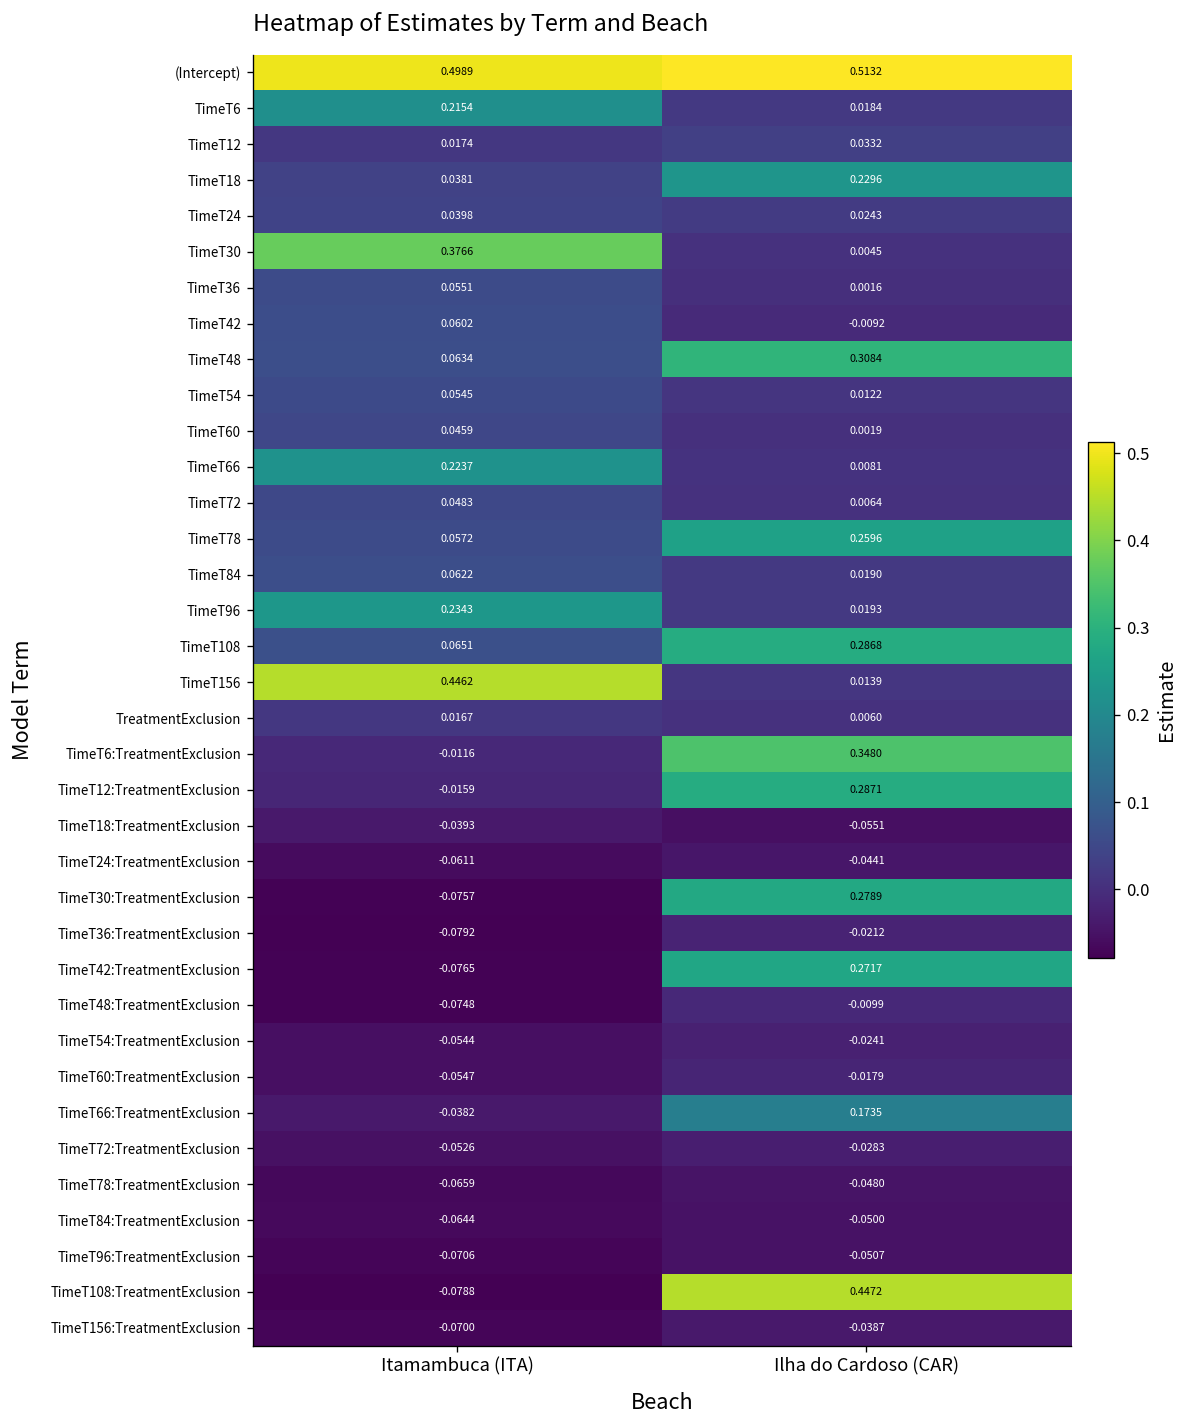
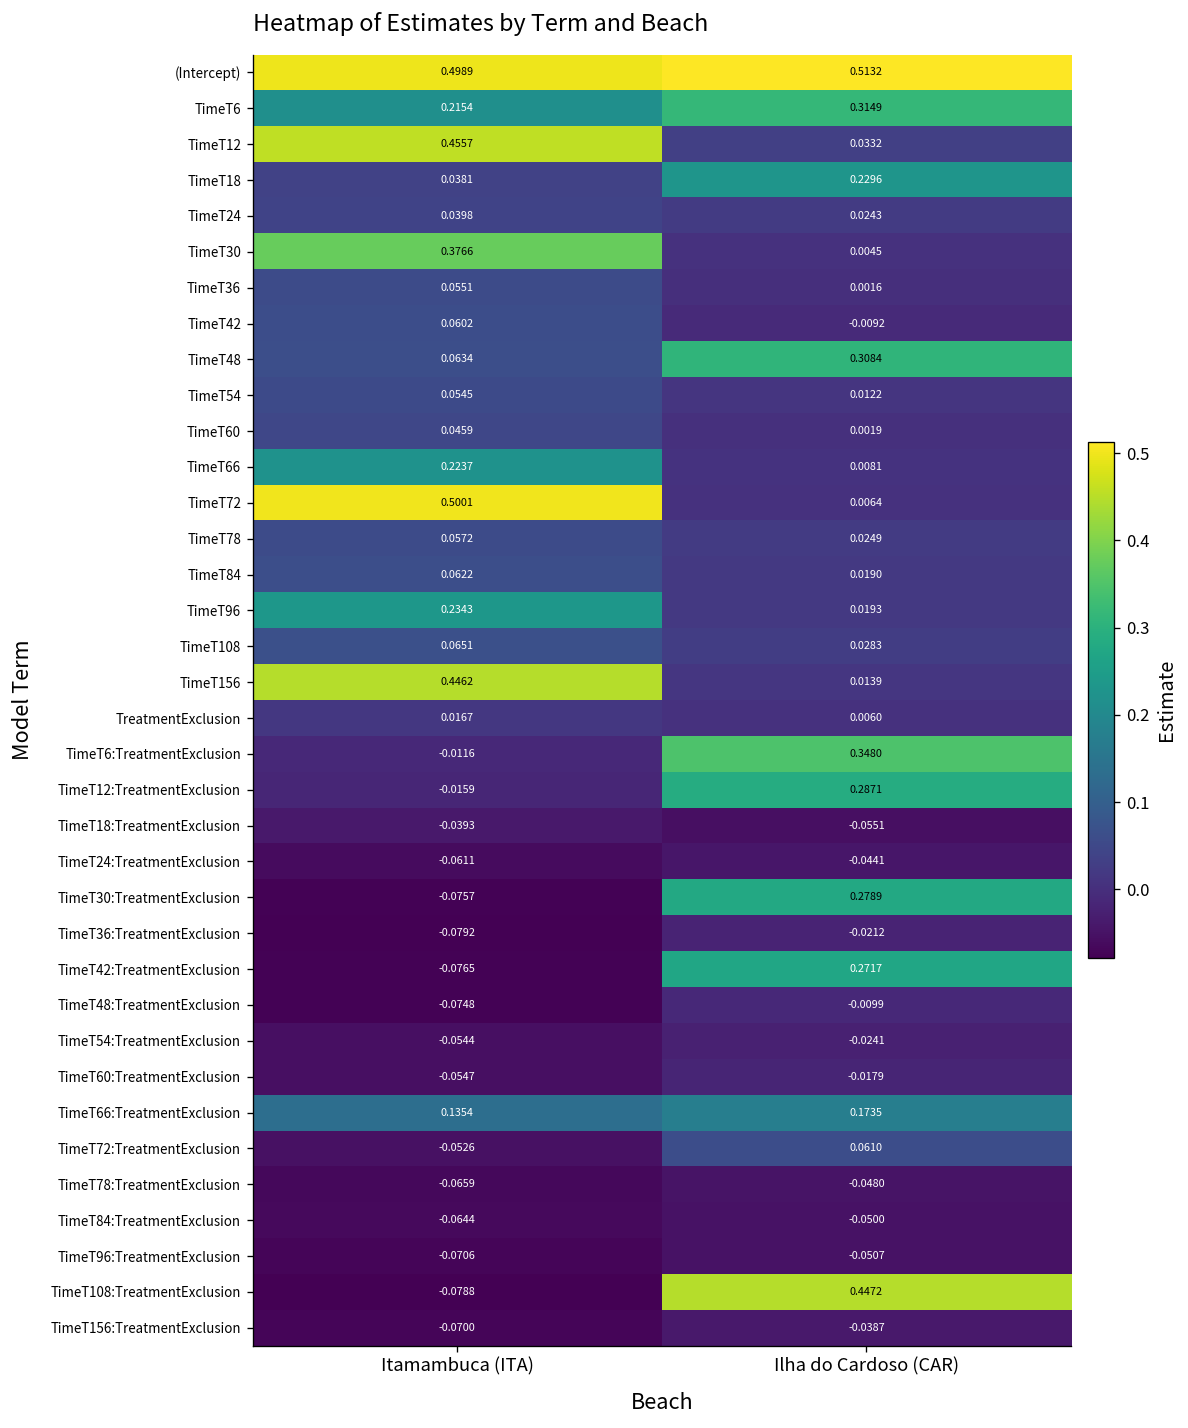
TimeT6, Ilha do Cardoso (CAR): 0.0184 -> 0.3149
TimeT12, Itamambuca (ITA): 0.0174 -> 0.4557
TimeT72, Itamambuca (ITA): 0.0483 -> 0.5001
TimeT78, Ilha do Cardoso (CAR): 0.2596 -> 0.0249
TimeT108, Ilha do Cardoso (CAR): 0.2868 -> 0.0283
TimeT66:TreatmentExclusion, Itamambuca (ITA): -0.0382 -> 0.1354
TimeT72:TreatmentExclusion, Ilha do Cardoso (CAR): -0.0283 -> 0.0610
